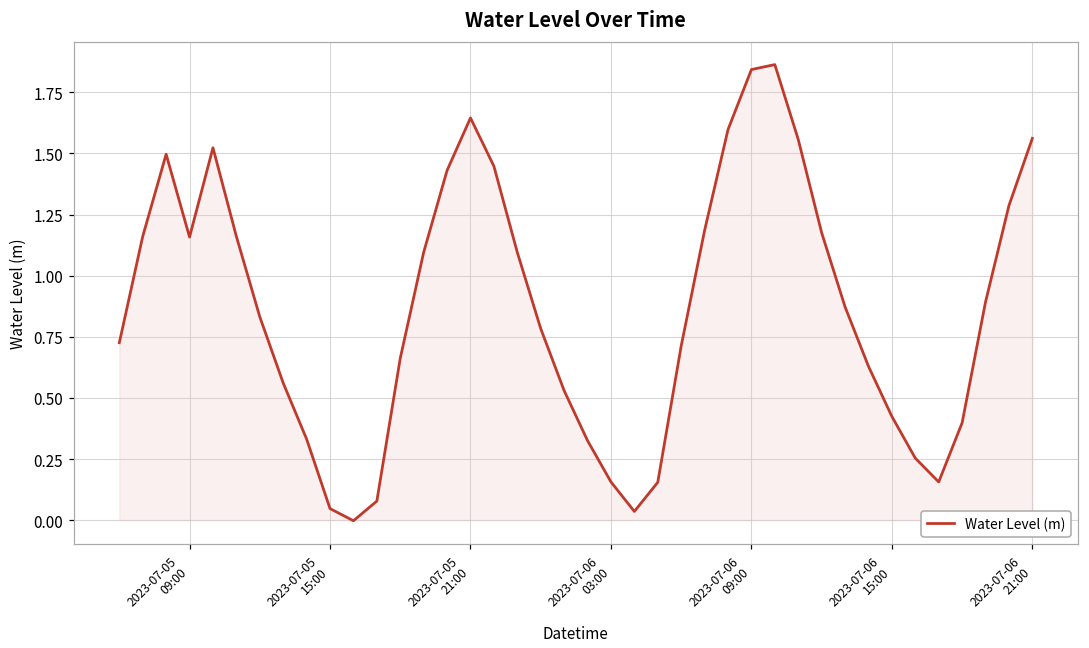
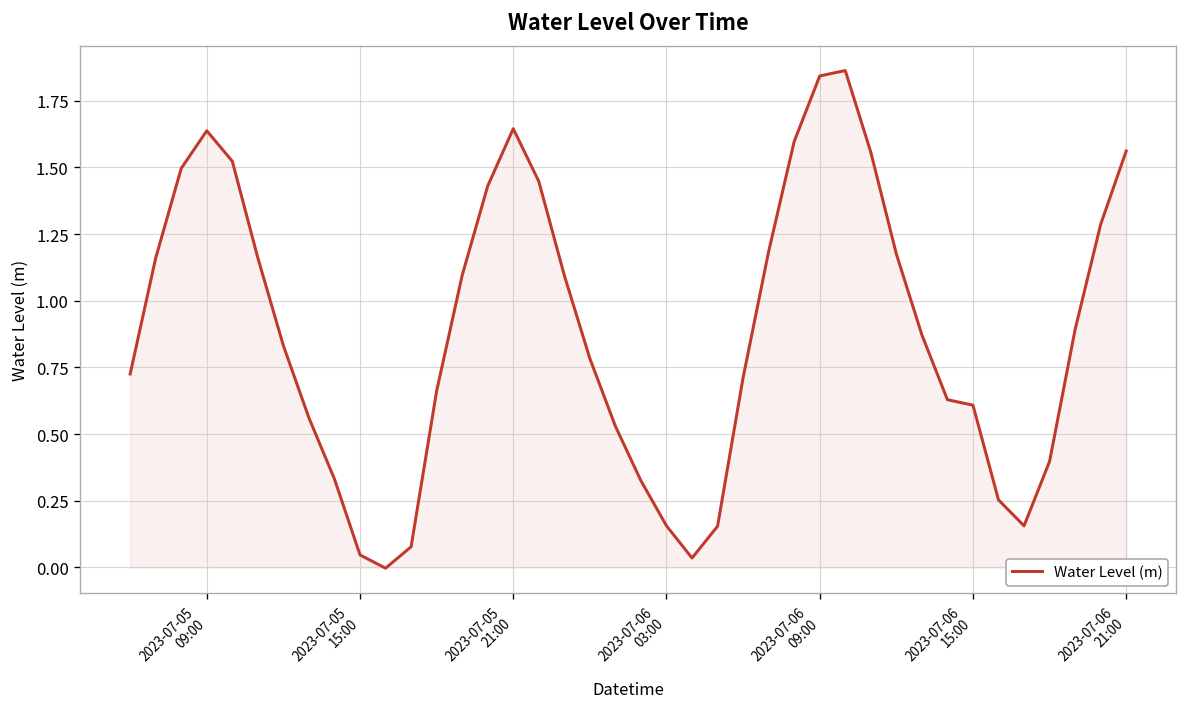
2023-07-05 09:00: 1.16 -> 1.64
2023-07-06 15:00: 0.42 -> 0.61
